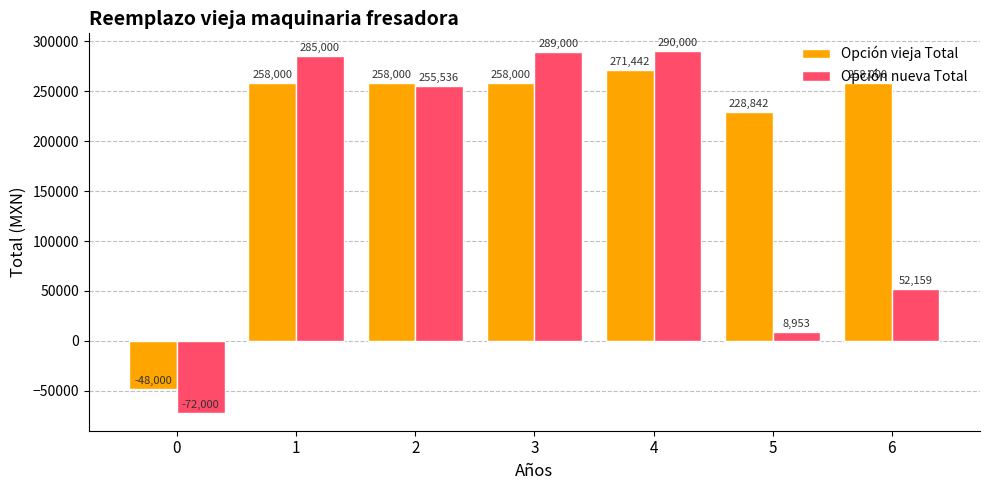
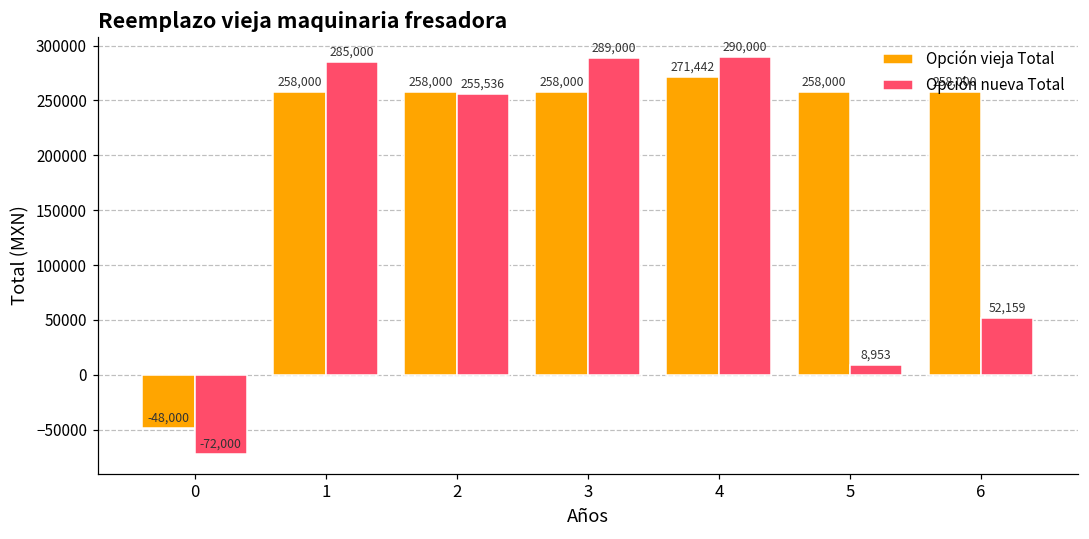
Opción vieja Total, 5: 228,842 -> 258,000
